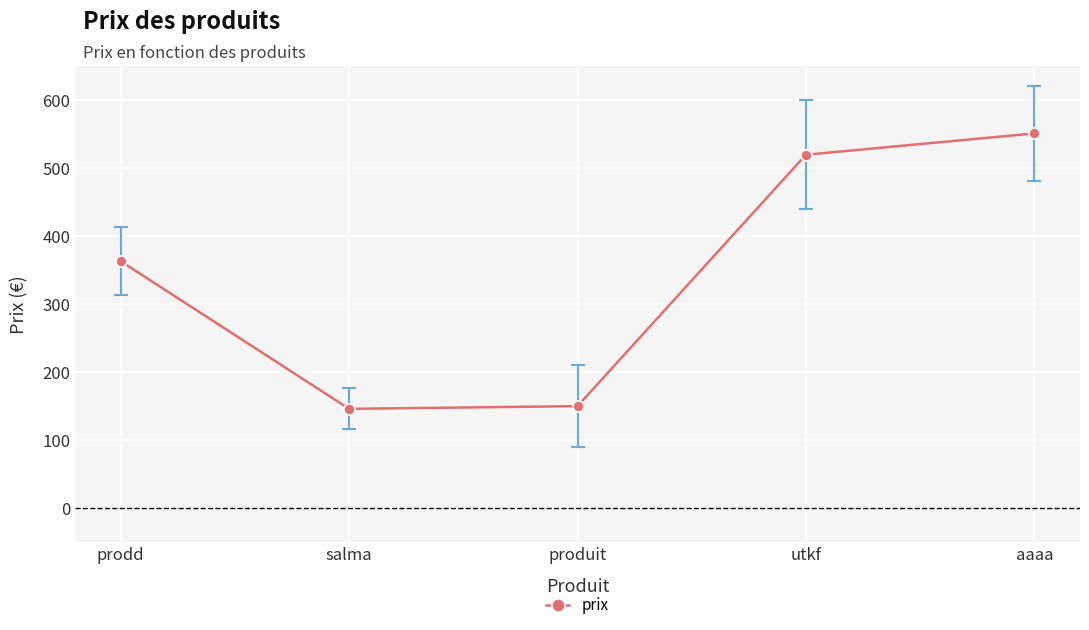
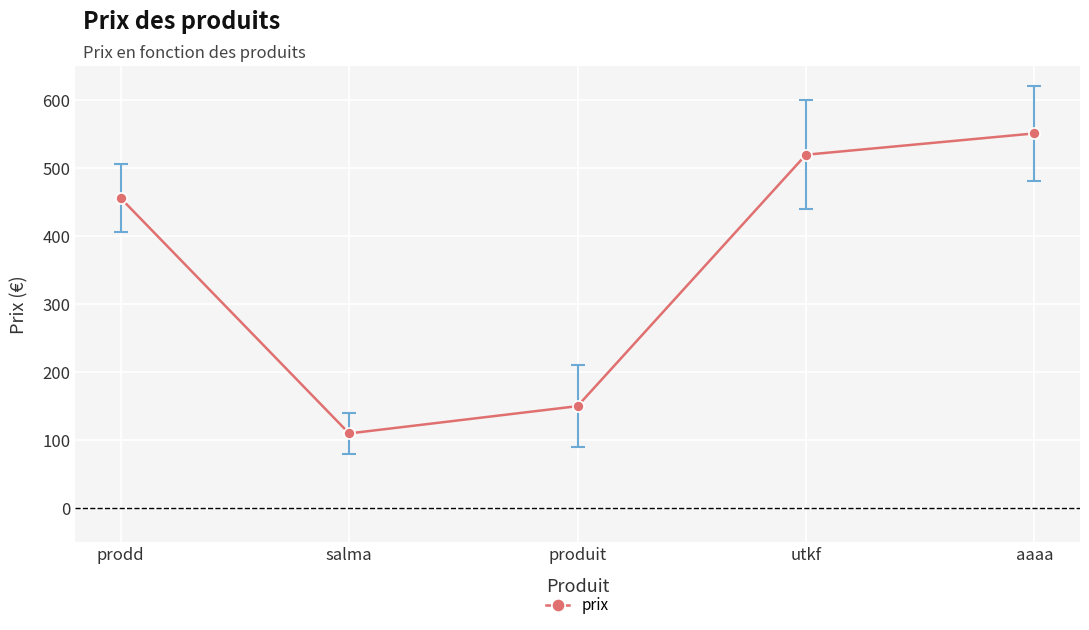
prix, prodd: 360 -> 460
prix, salma: 150 -> 110
